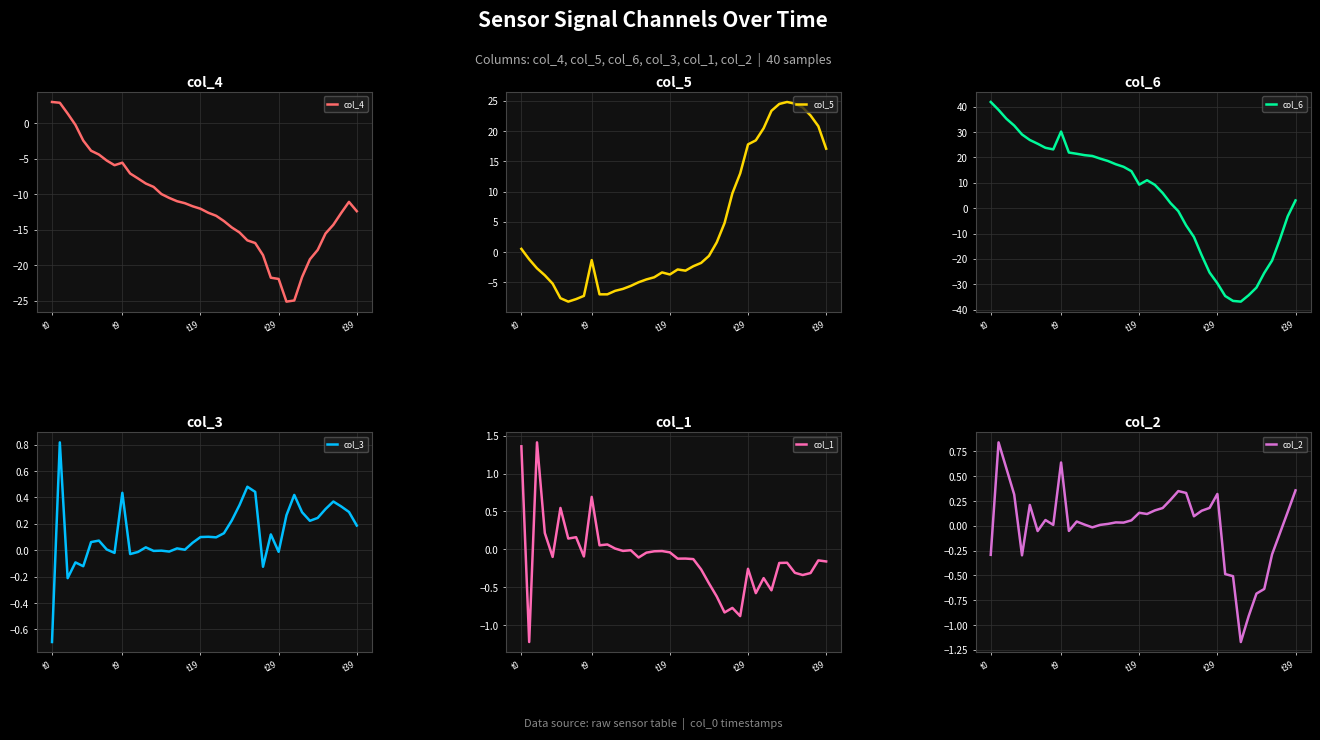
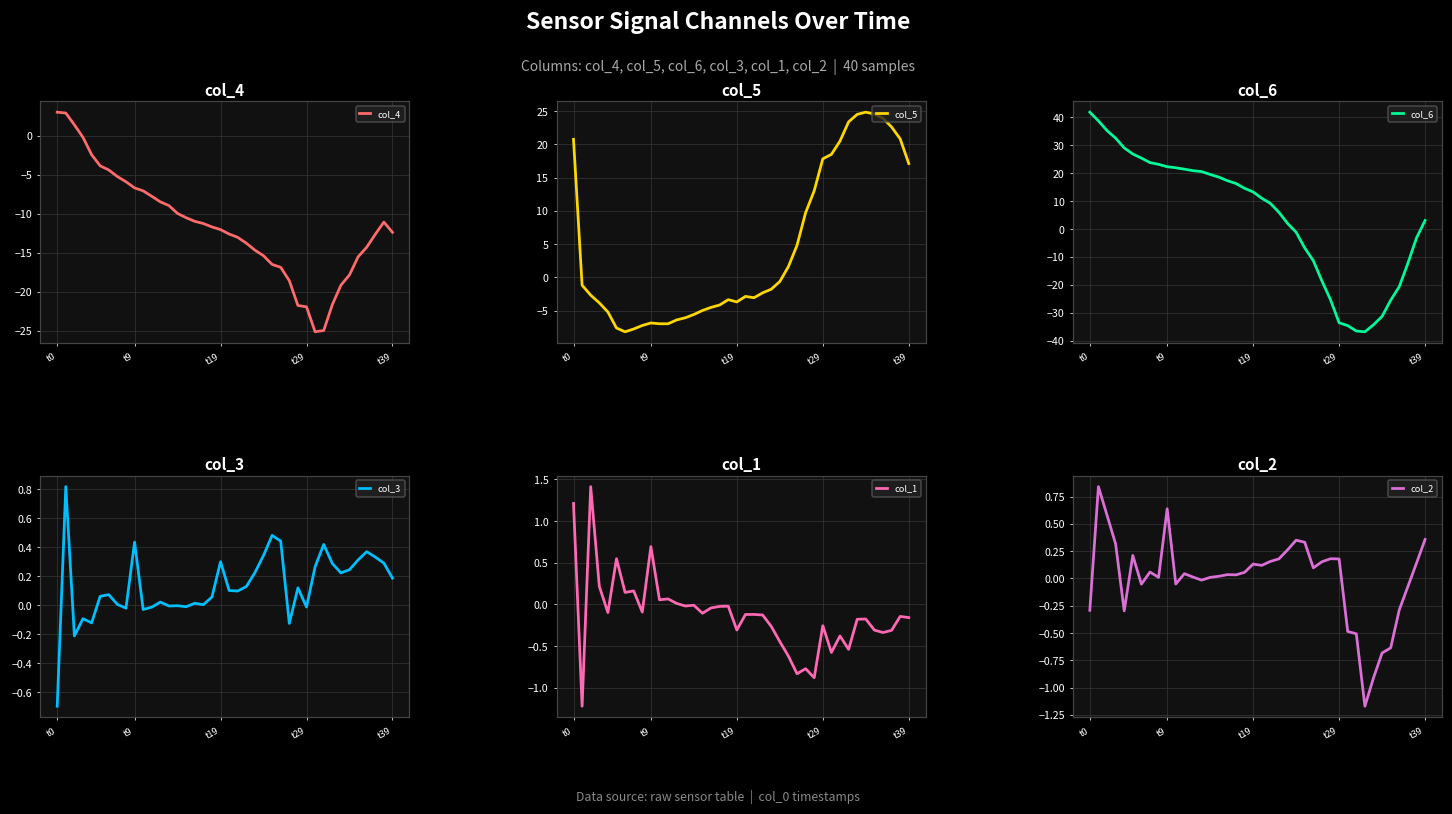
col_4, t9: -6 -> -7
col_5, t0: 1 -> 21
col_5, t9: -1 -> -7
col_6, t9: 30 -> 22
col_6, t19: 9 -> 13
col_6, t29: -30 -> -34
col_3, t19: 0.1 -> 0.3
col_1, t0: 1.4 -> 1.2
col_1, t19: 0.0 -> -0.3
col_2, t29: 0.3 -> 0.2
